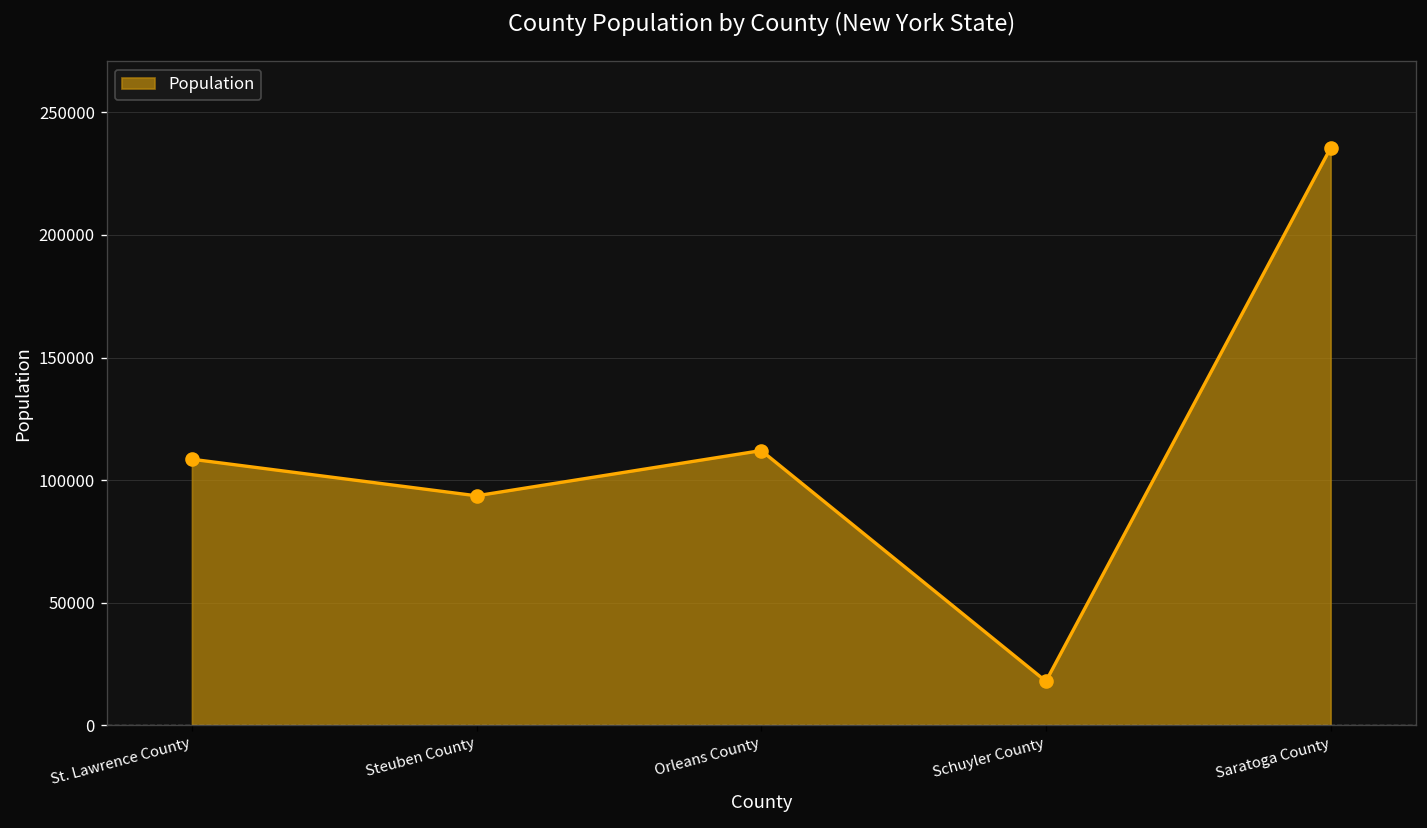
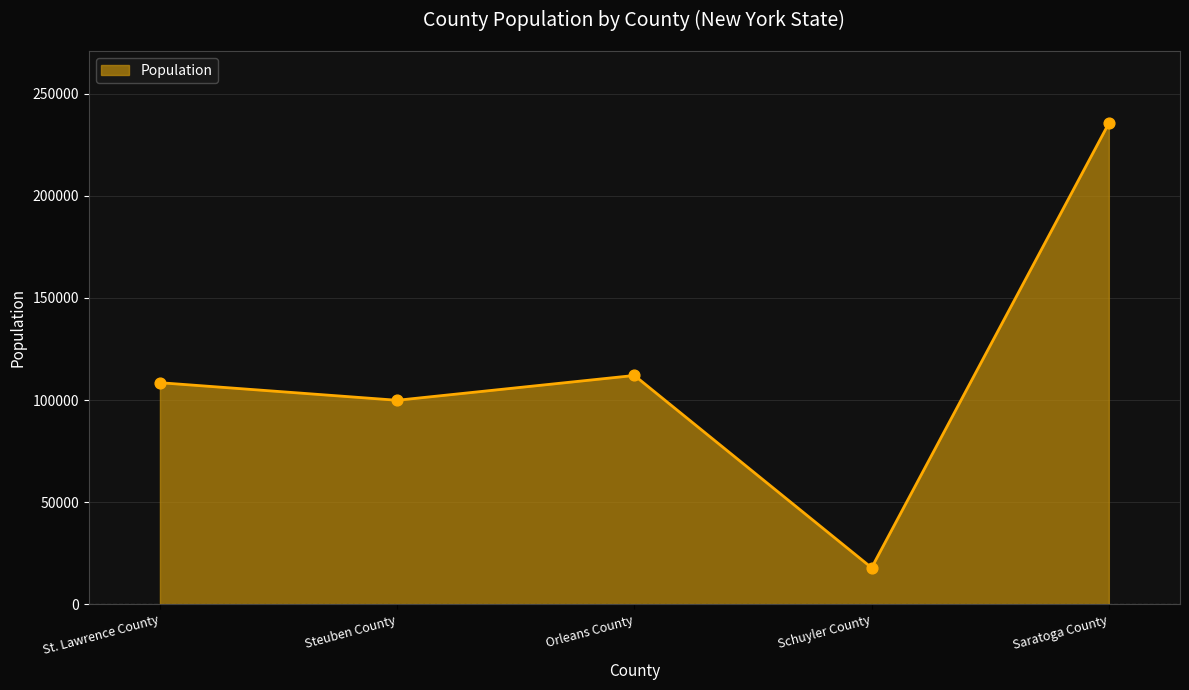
Steuben County: 94000 -> 100000
